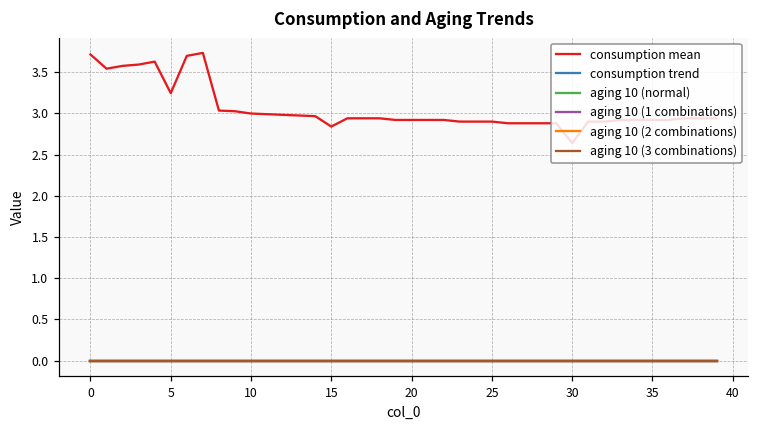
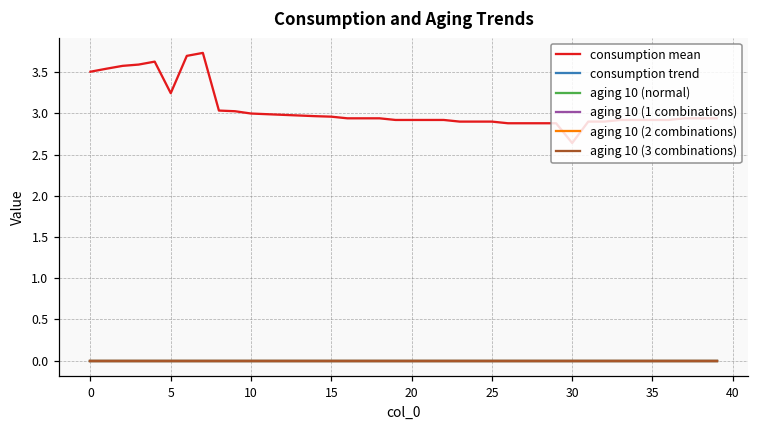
consumption mean, 0: 3.7 -> 3.5
consumption mean, 15: 2.8 -> 3.0
